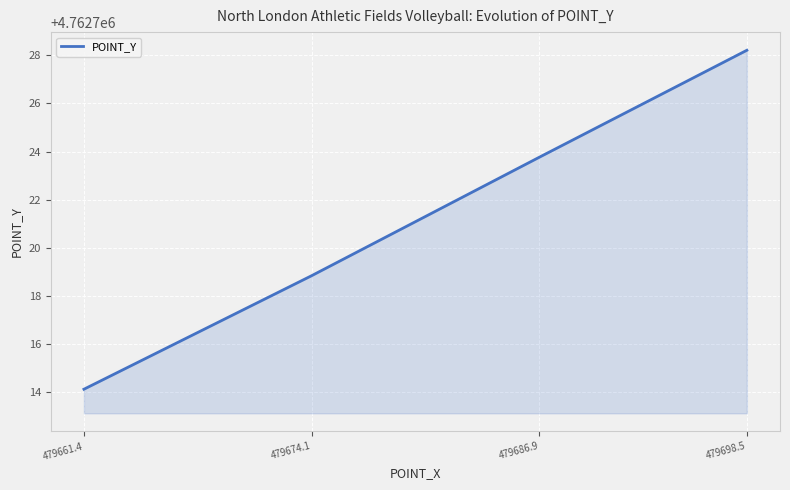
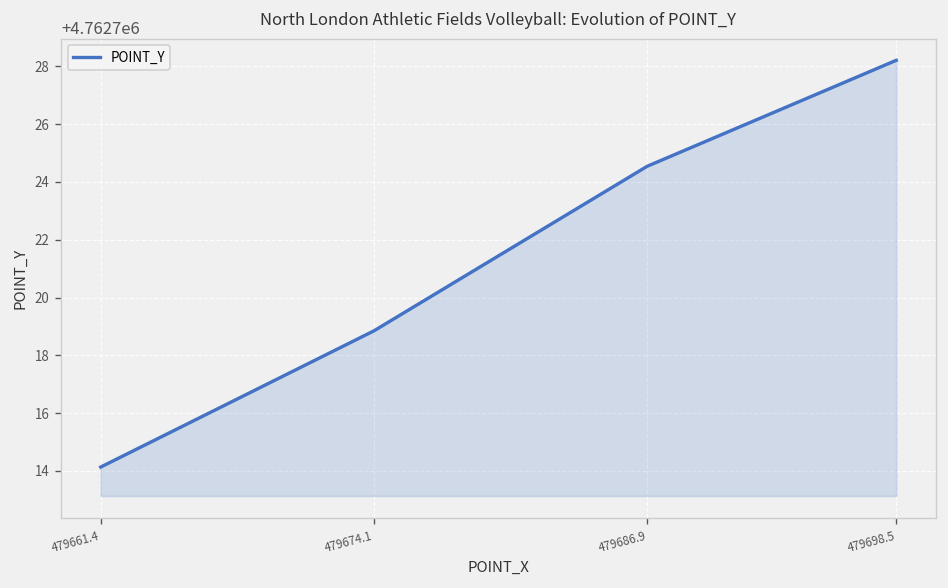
479686.9: 4762723.8 -> 4762724.5
